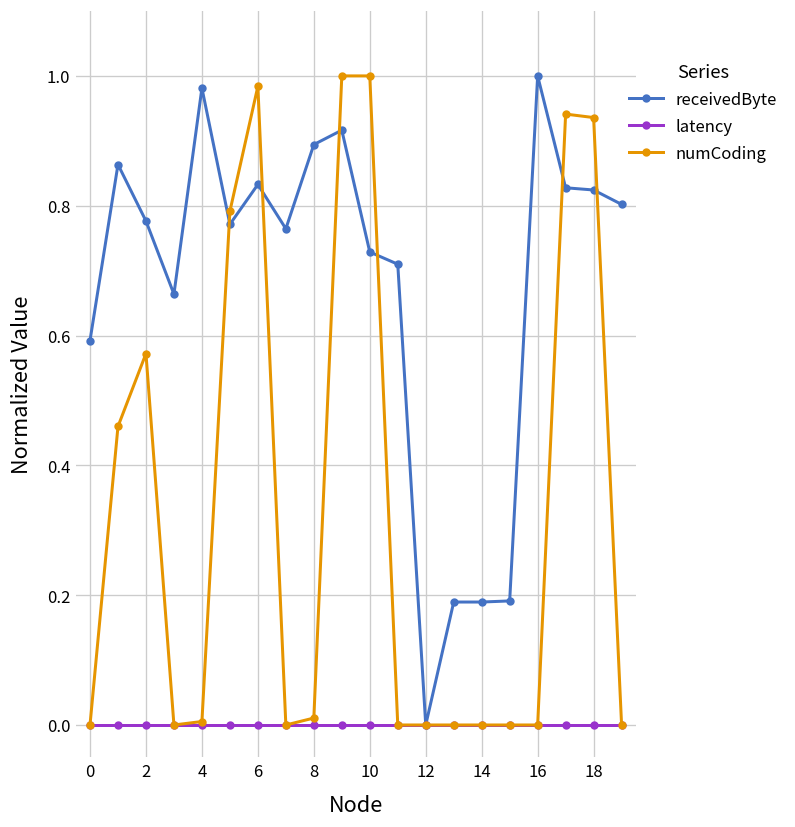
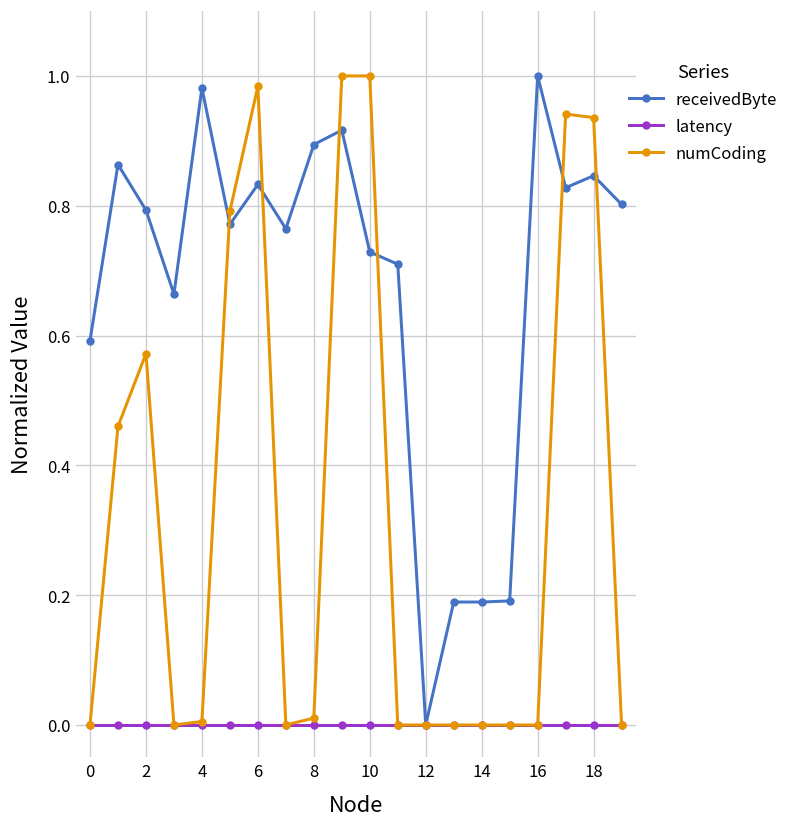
receivedByte, 2: 0.78 -> 0.79
receivedByte, 18: 0.82 -> 0.85
